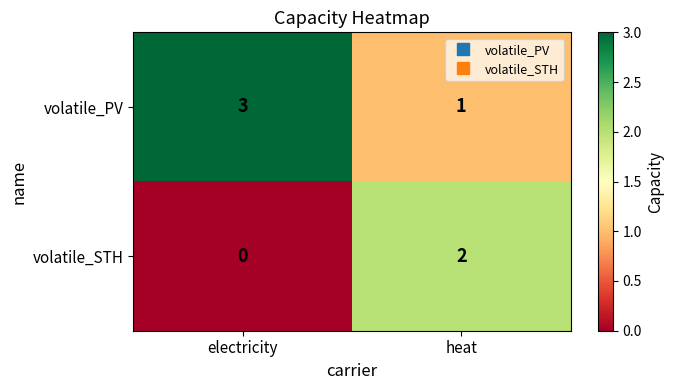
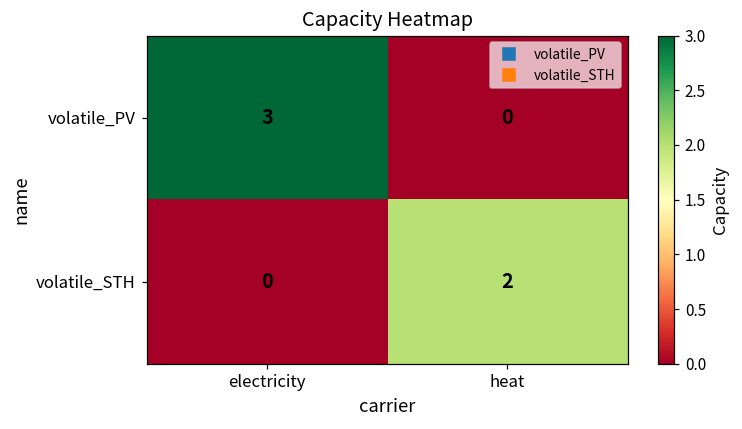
volatile_PV, heat: 1 -> 0
